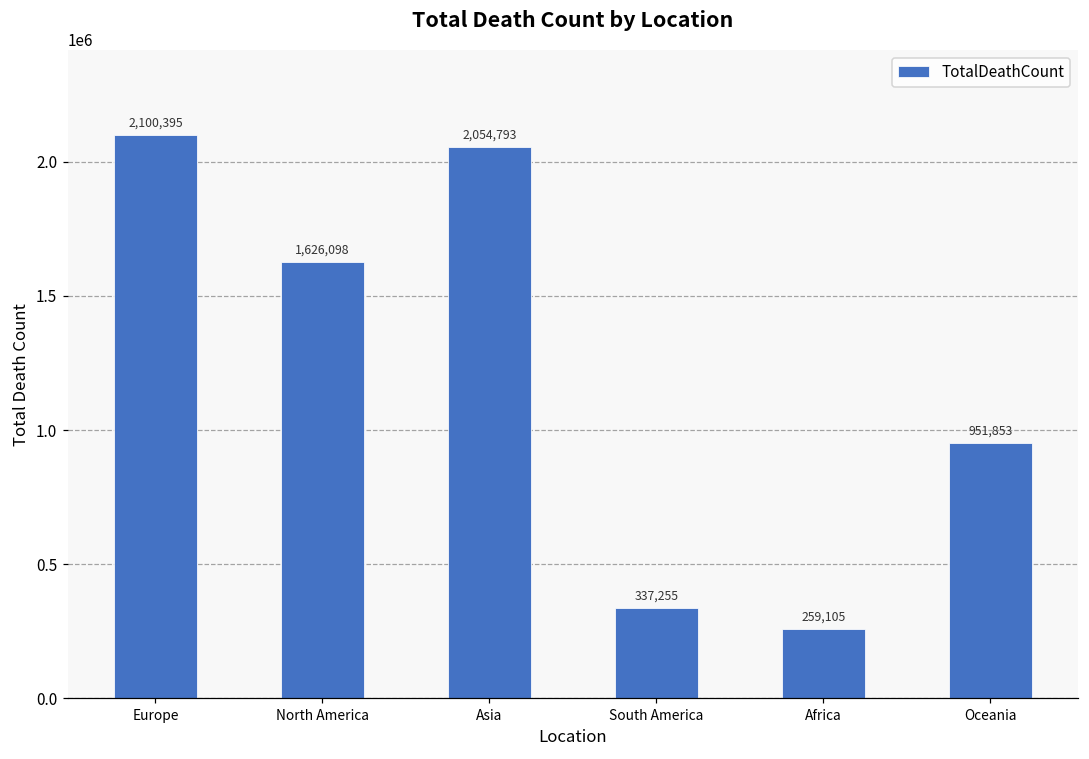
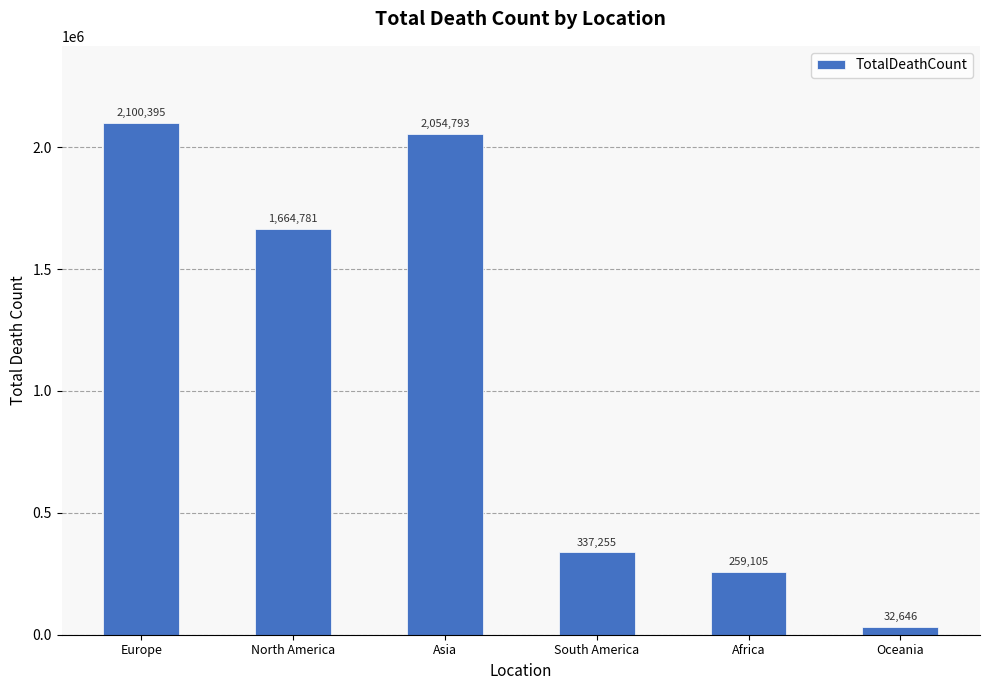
North America: 1,626,098 -> 1,664,781
Oceania: 951,853 -> 32,646
